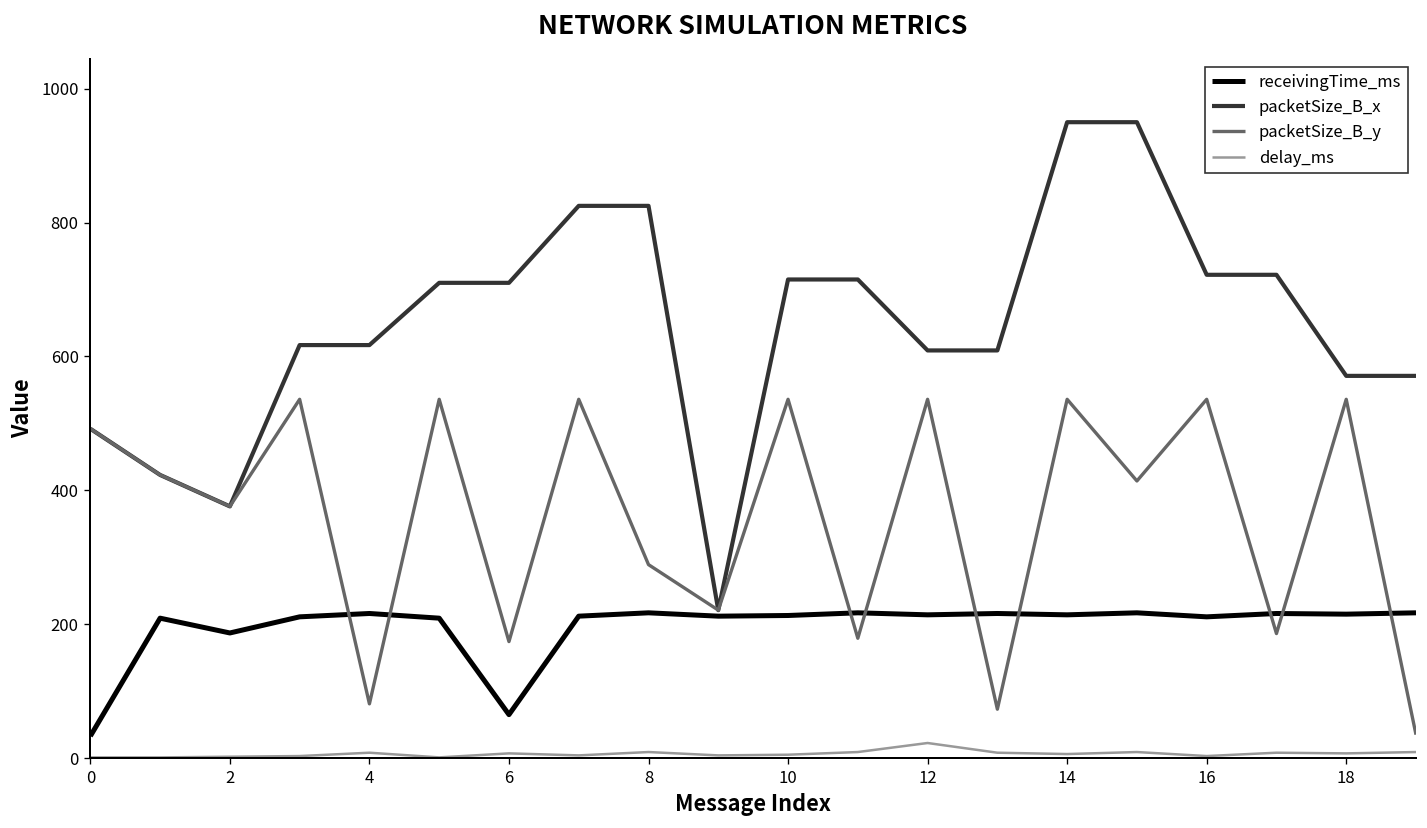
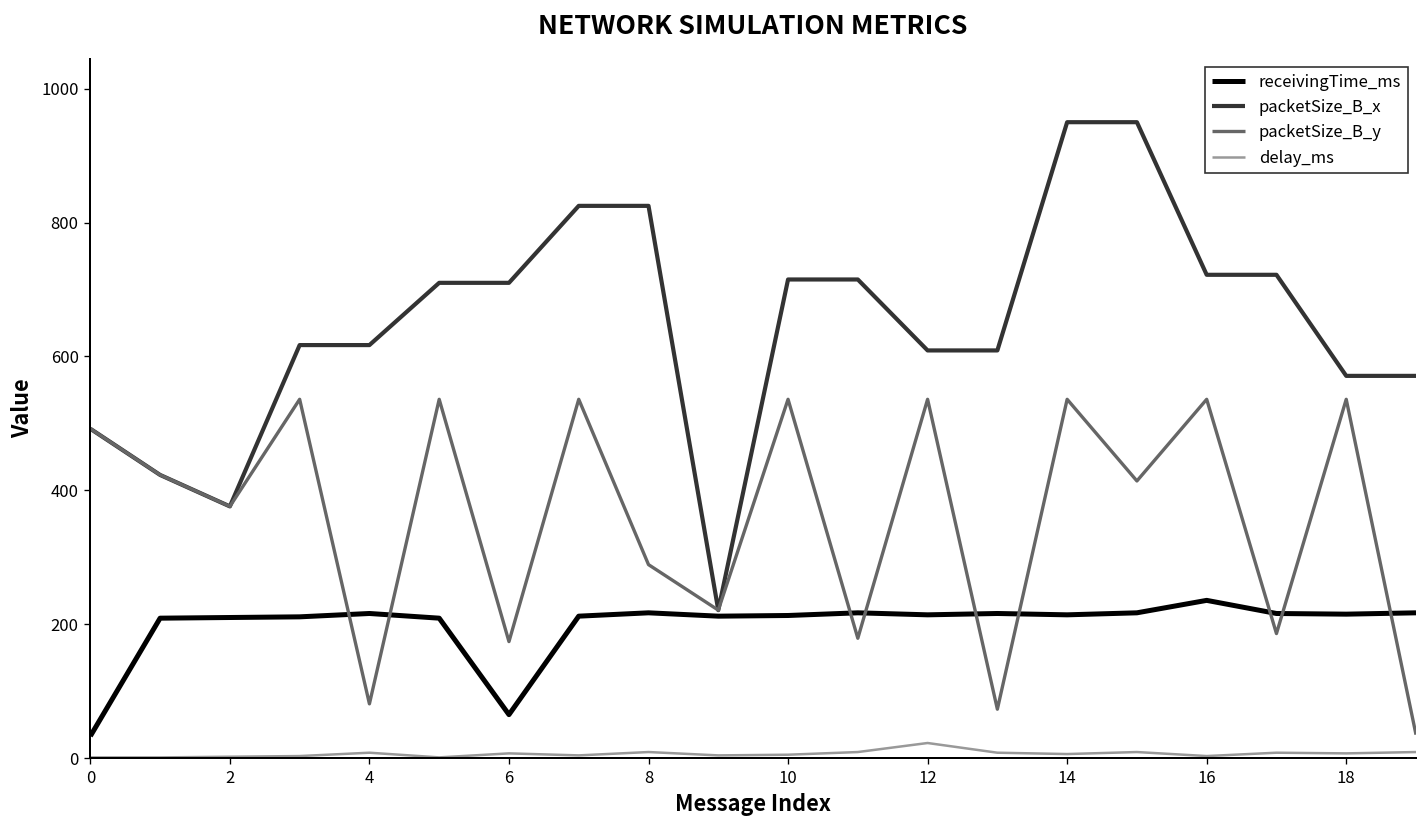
receivingTime_ms, 2: 190 -> 210
receivingTime_ms, 16: 210 -> 240
